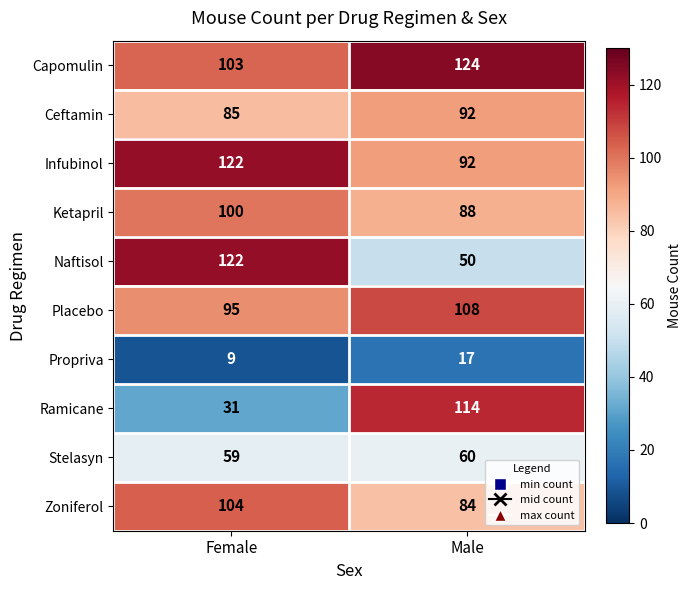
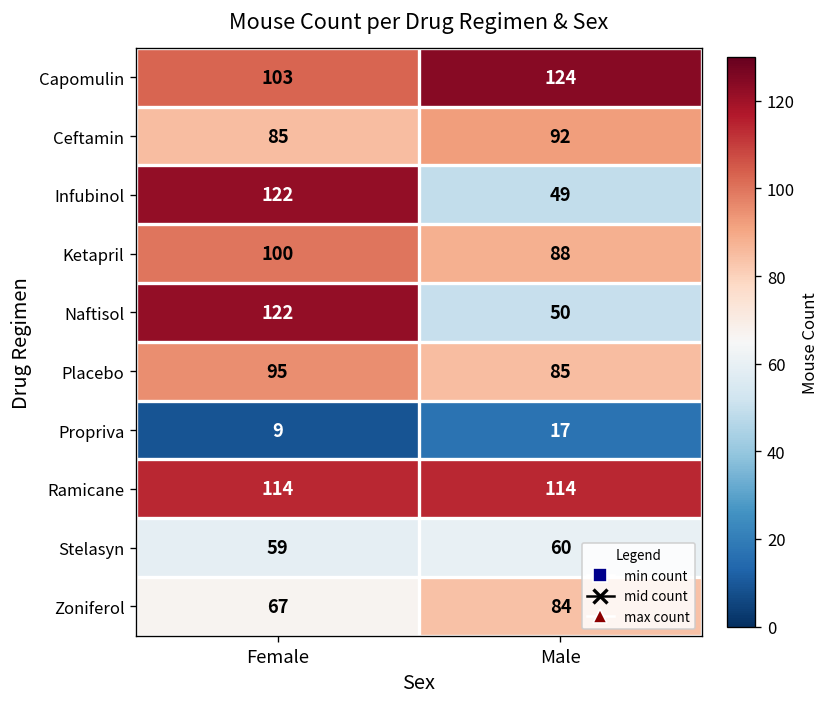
Infubinol, Male: 92 -> 49
Placebo, Male: 108 -> 85
Ramicane, Female: 31 -> 114
Zoniferol, Female: 104 -> 67
